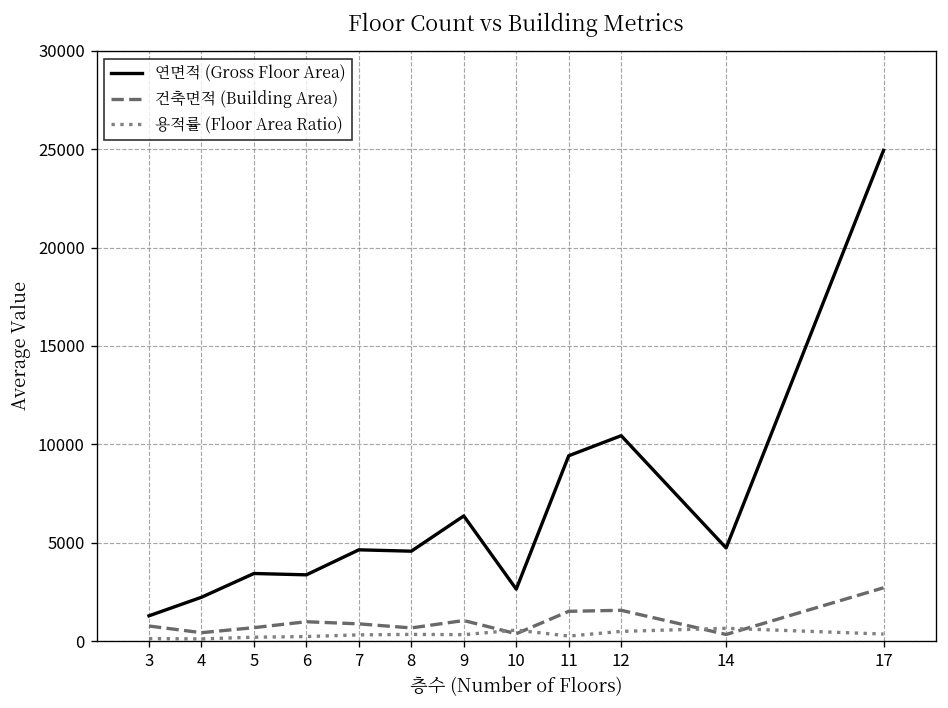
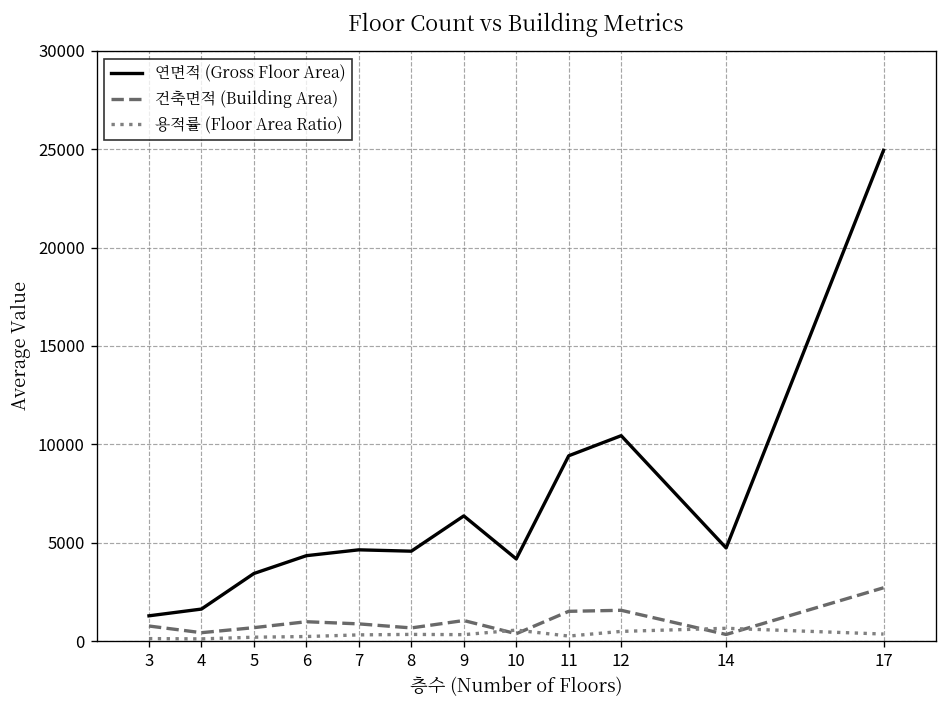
연면적 (Gross Floor Area), 4: 2200 -> 1600
연면적 (Gross Floor Area), 6: 3400 -> 4300
연면적 (Gross Floor Area), 10: 2600 -> 4200
